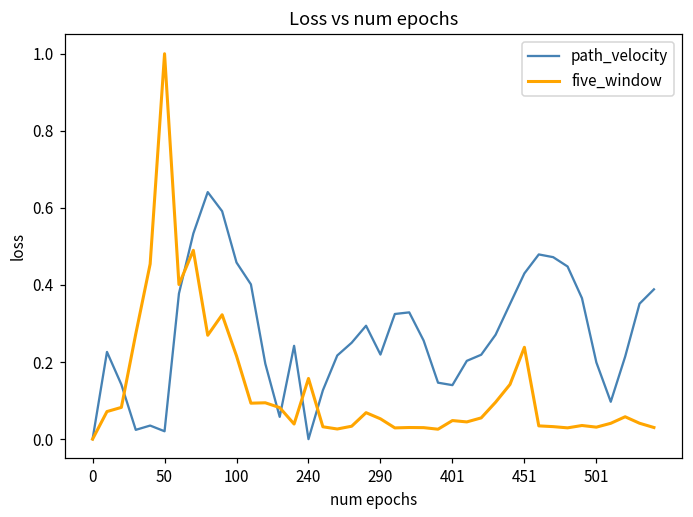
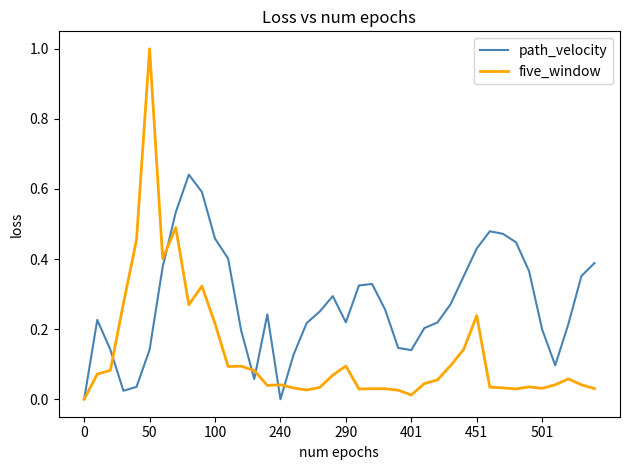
path_velocity, 50: 0.02 -> 0.14
five_window, 240: 0.16 -> 0.04
five_window, 290: 0.05 -> 0.09
five_window, 401: 0.05 -> 0.01
